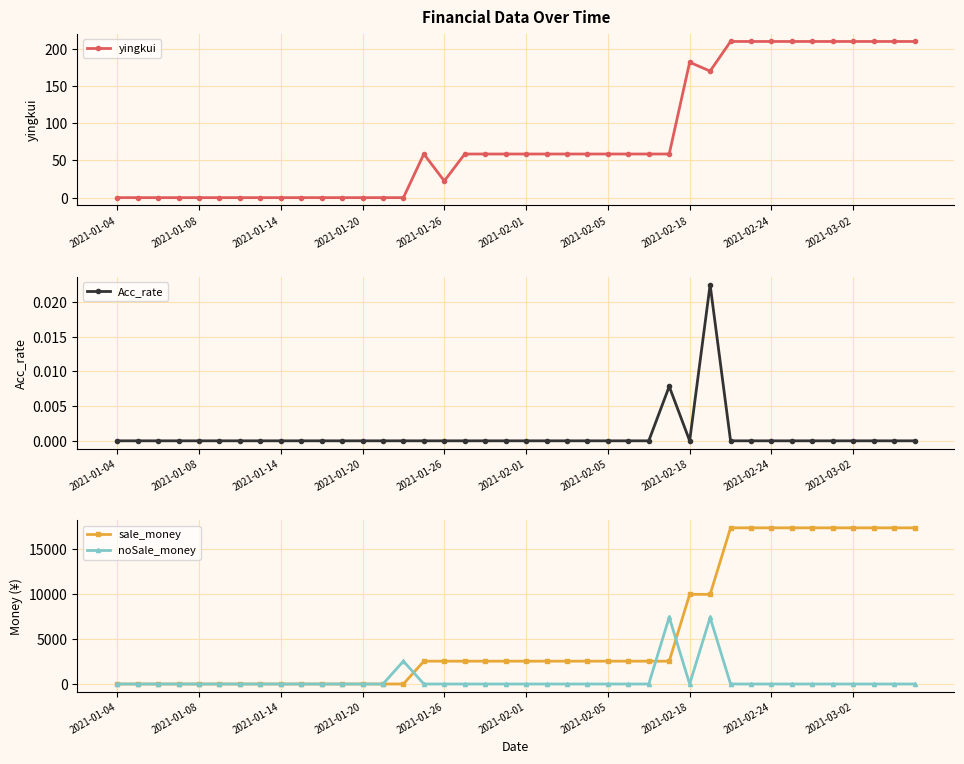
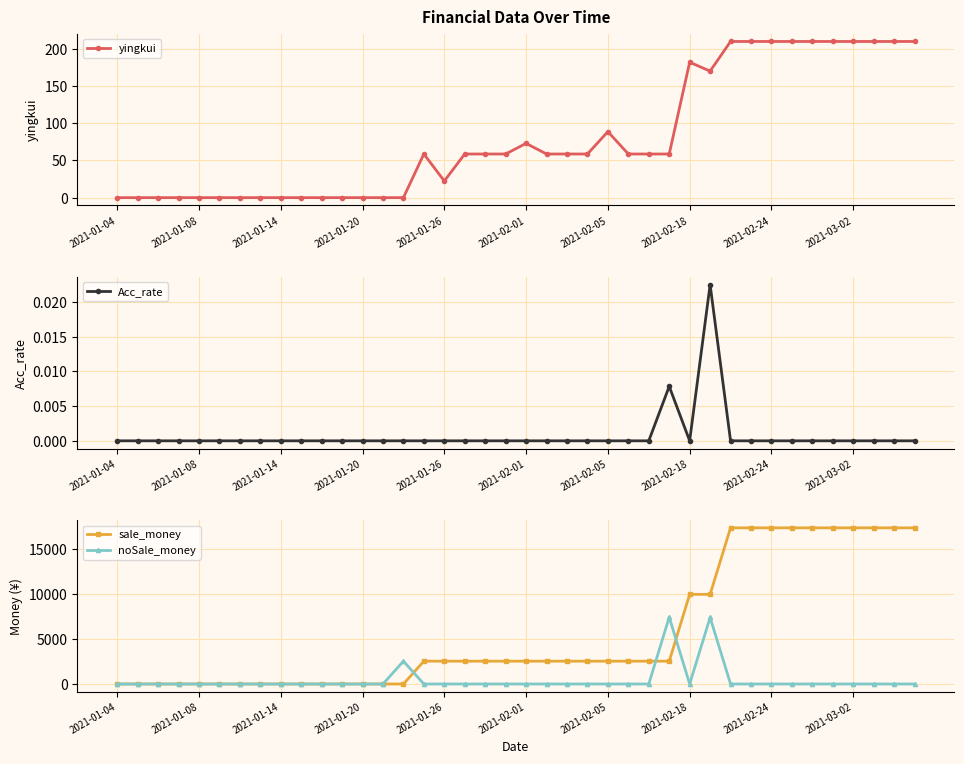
Financial Data Over Time, 2021-02-01: 60 -> 70
Financial Data Over Time, 2021-02-05: 60 -> 90
